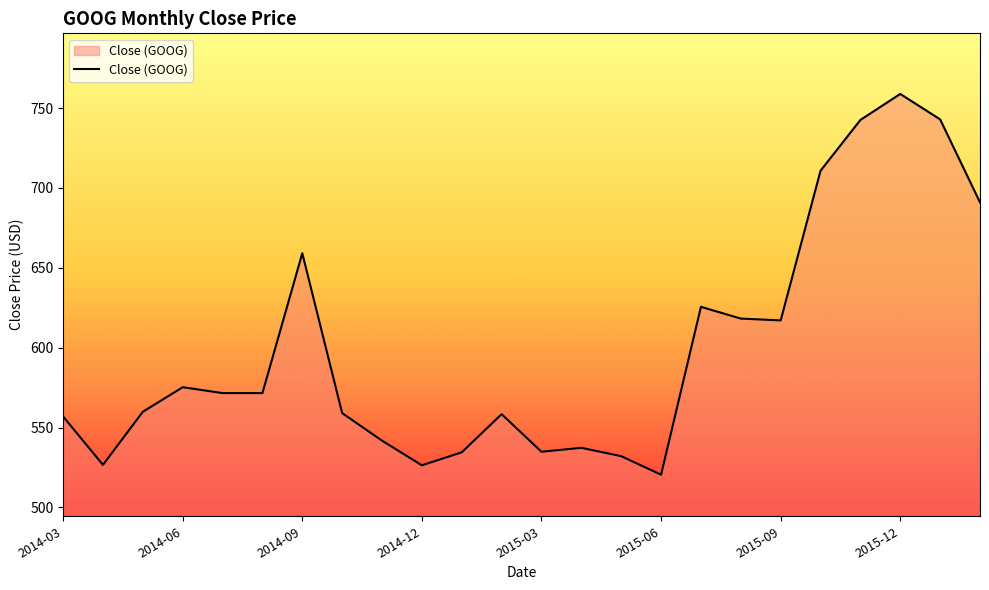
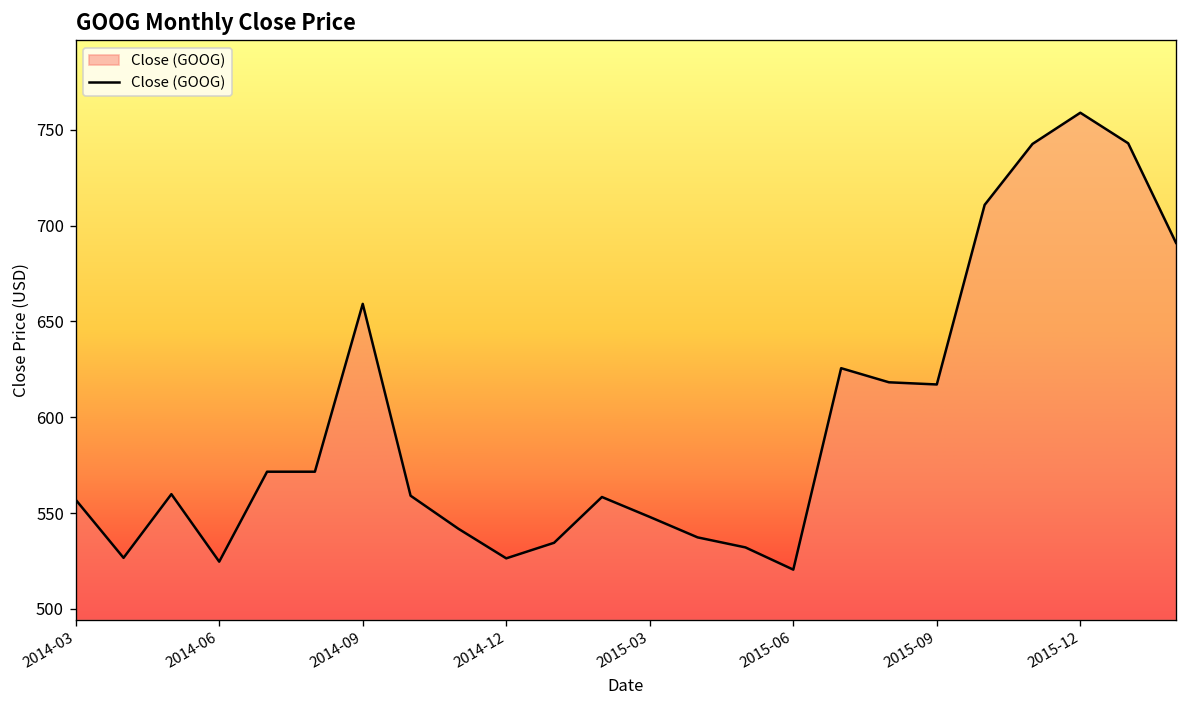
2014-06: 575 -> 525
2015-03: 535 -> 548
